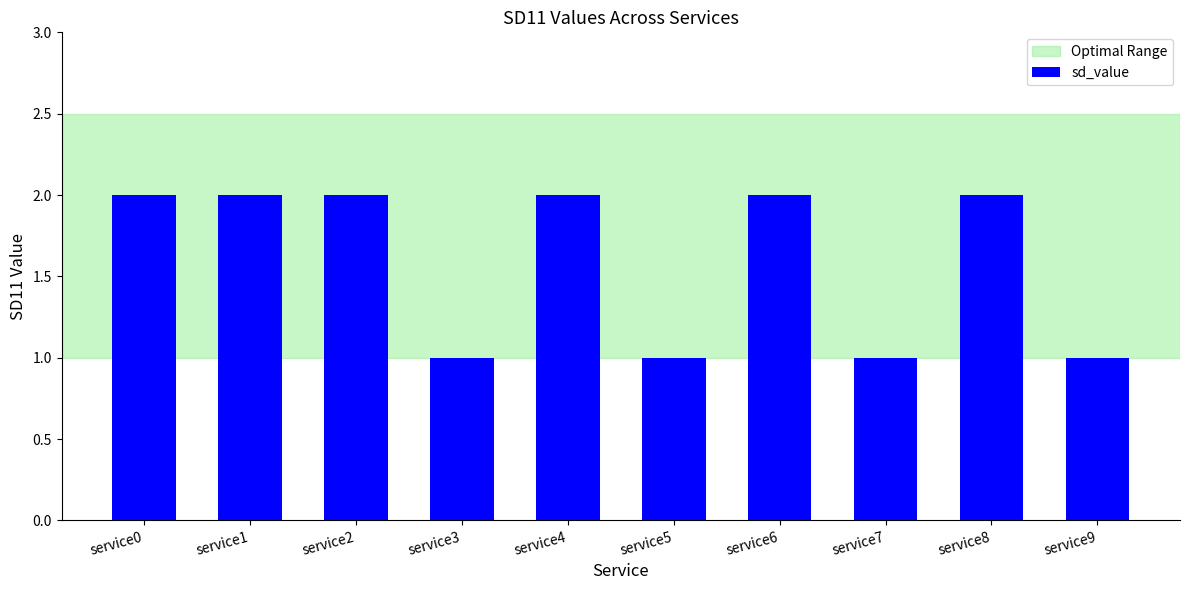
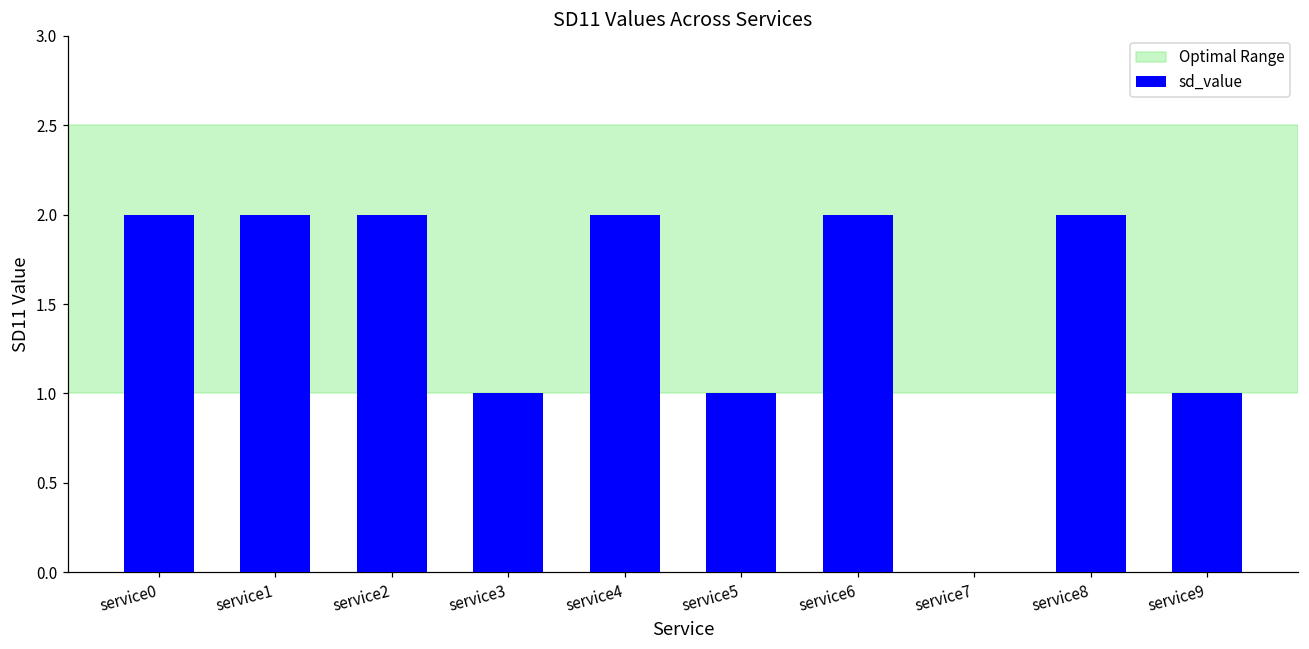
service7: 1 -> 0
